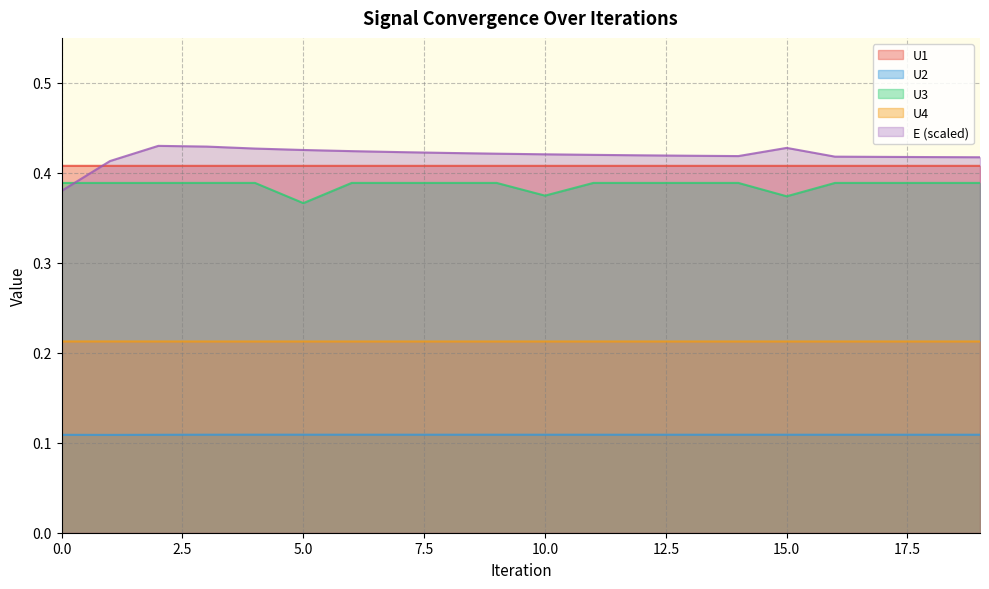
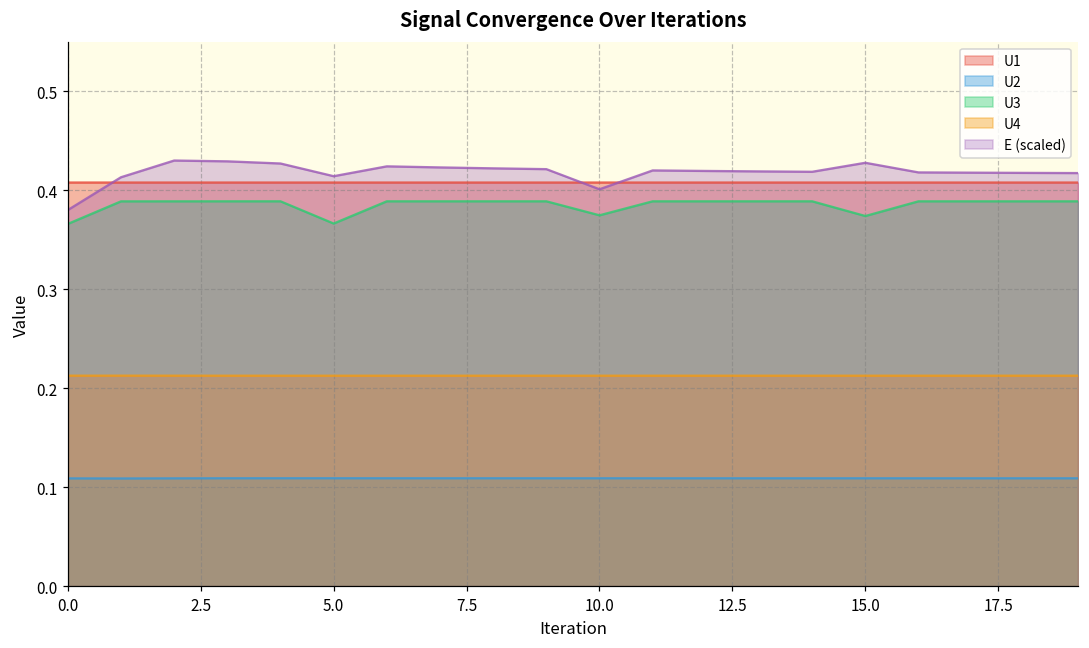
U3, 0.0: 0.39 -> 0.37
E (scaled), 5.0: 0.43 -> 0.41
E (scaled), 10.0: 0.42 -> 0.40
